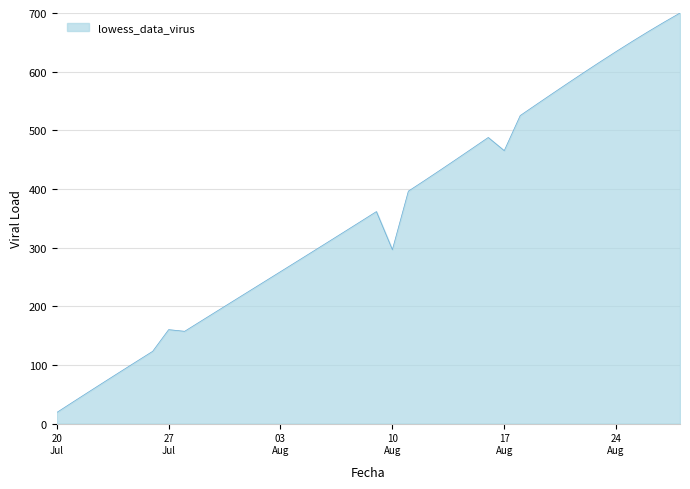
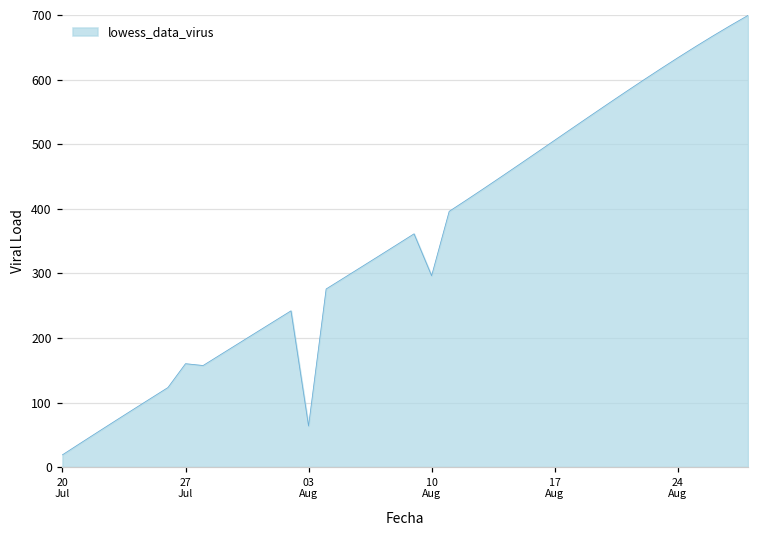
03 Aug: 260 -> 60
17 Aug: 470 -> 510
